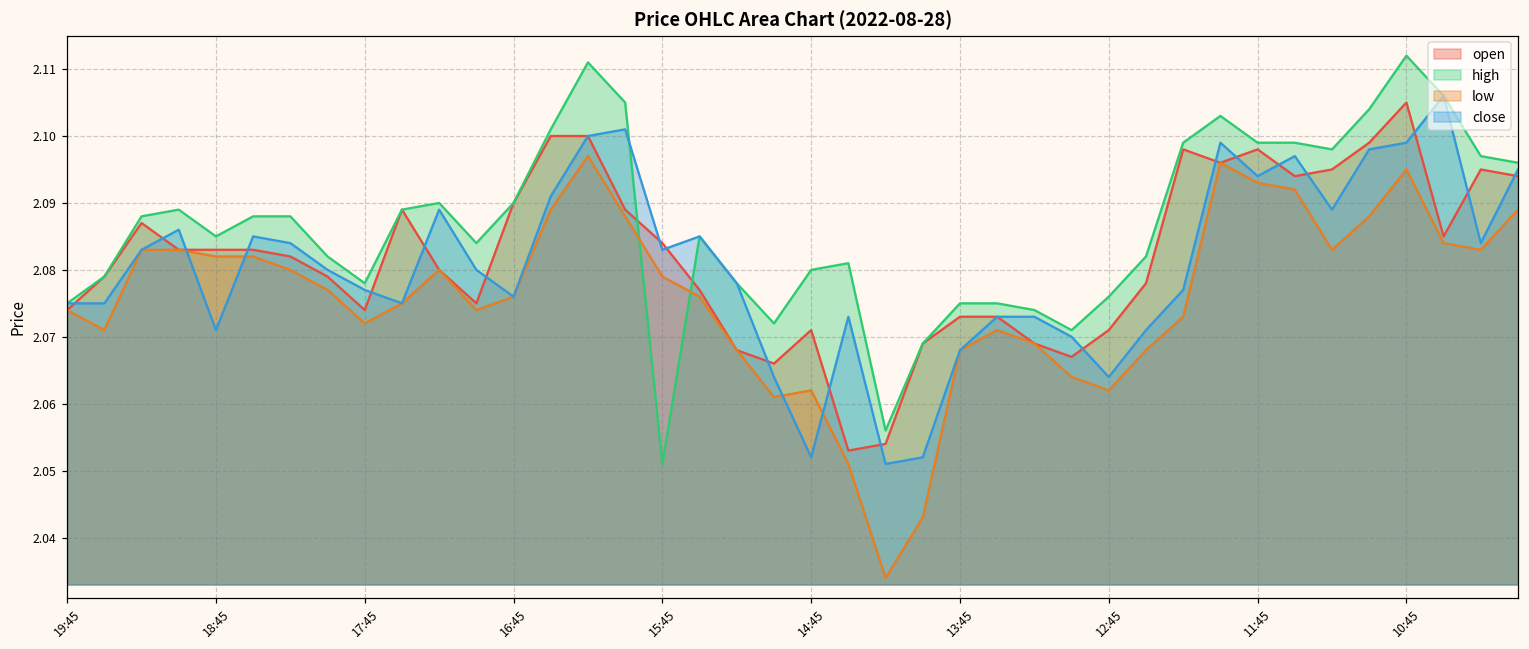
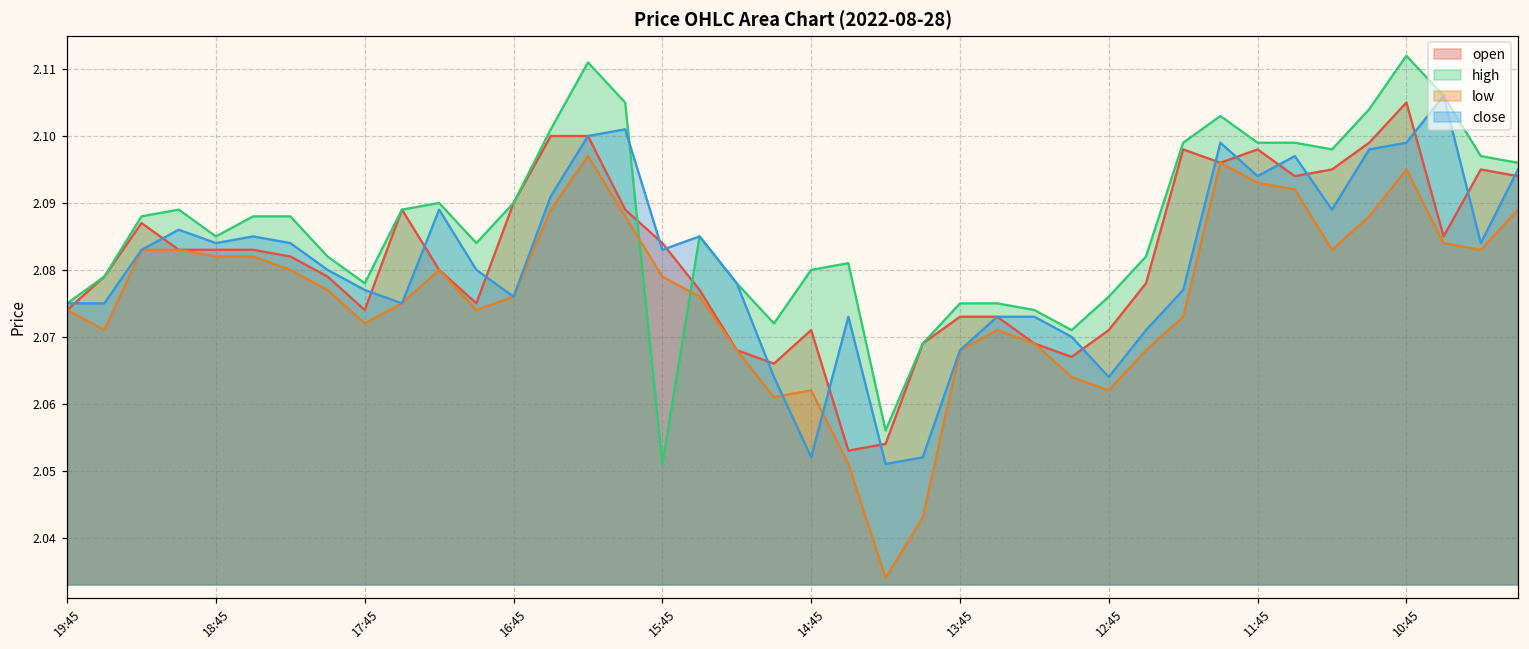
close, 18:45: 2.071 -> 2.084
